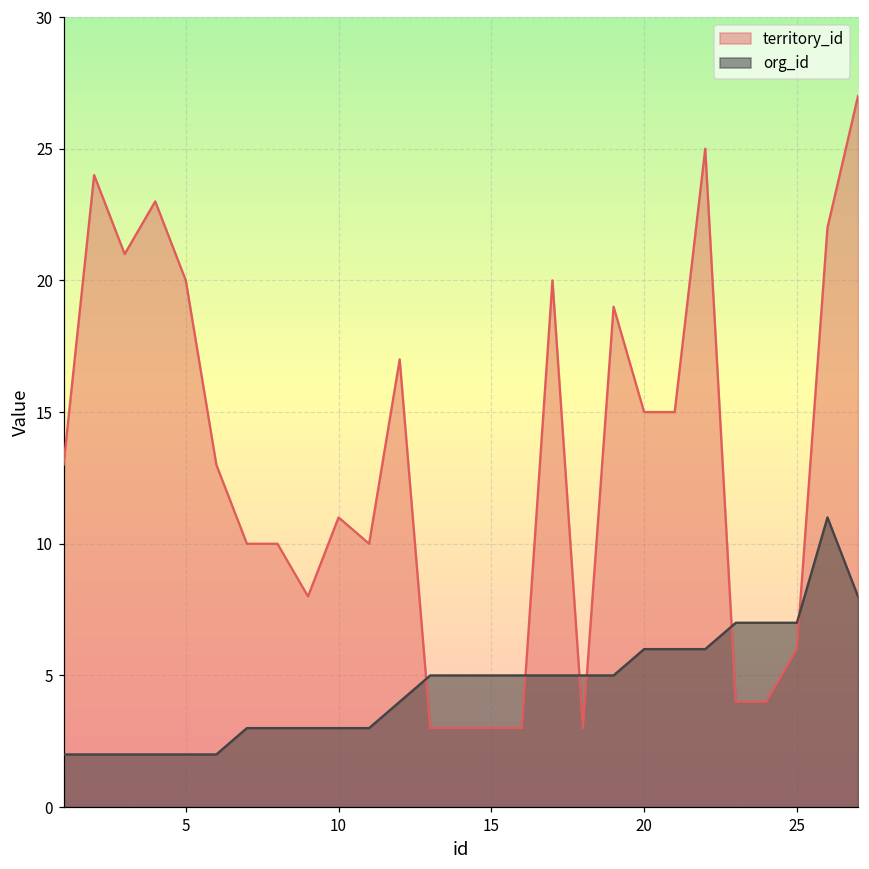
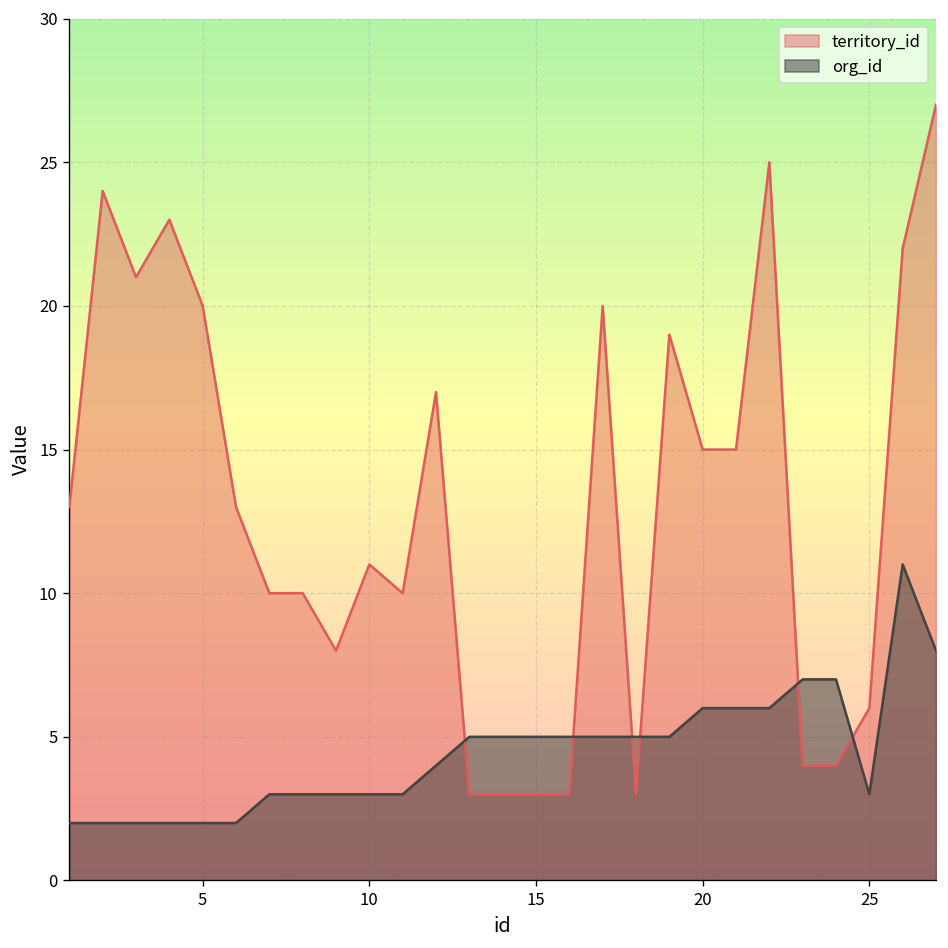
org_id, 25: 7 -> 3
